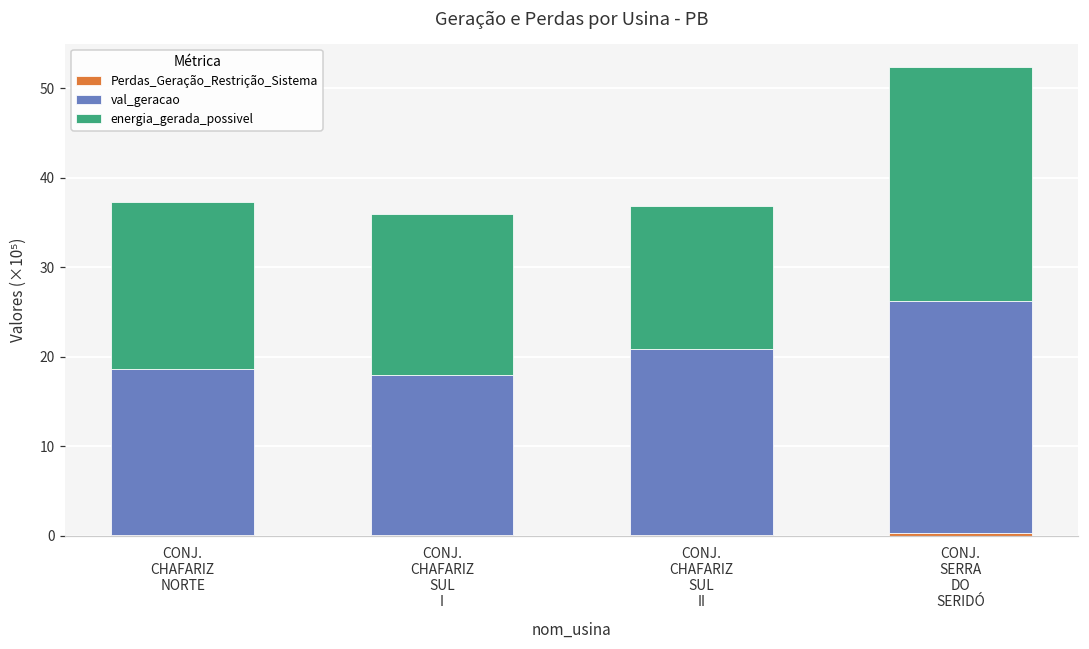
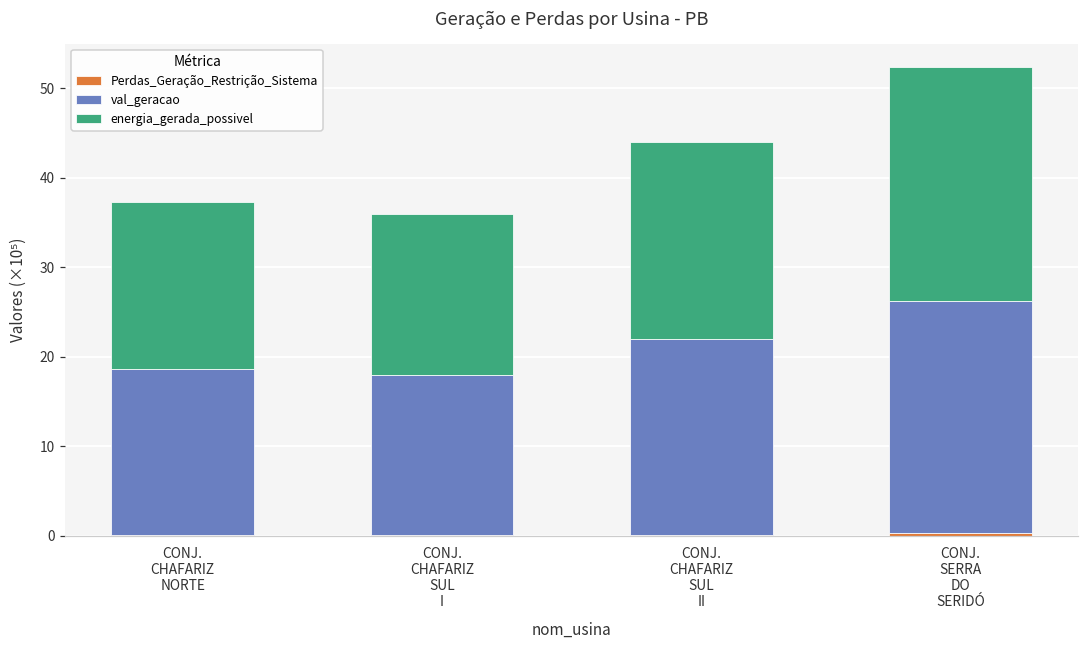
val_geracao, CONJ. CHAFARIZ SUL II: 21 -> 22
energia_gerada_possivel, CONJ. CHAFARIZ SUL II: 16 -> 22
